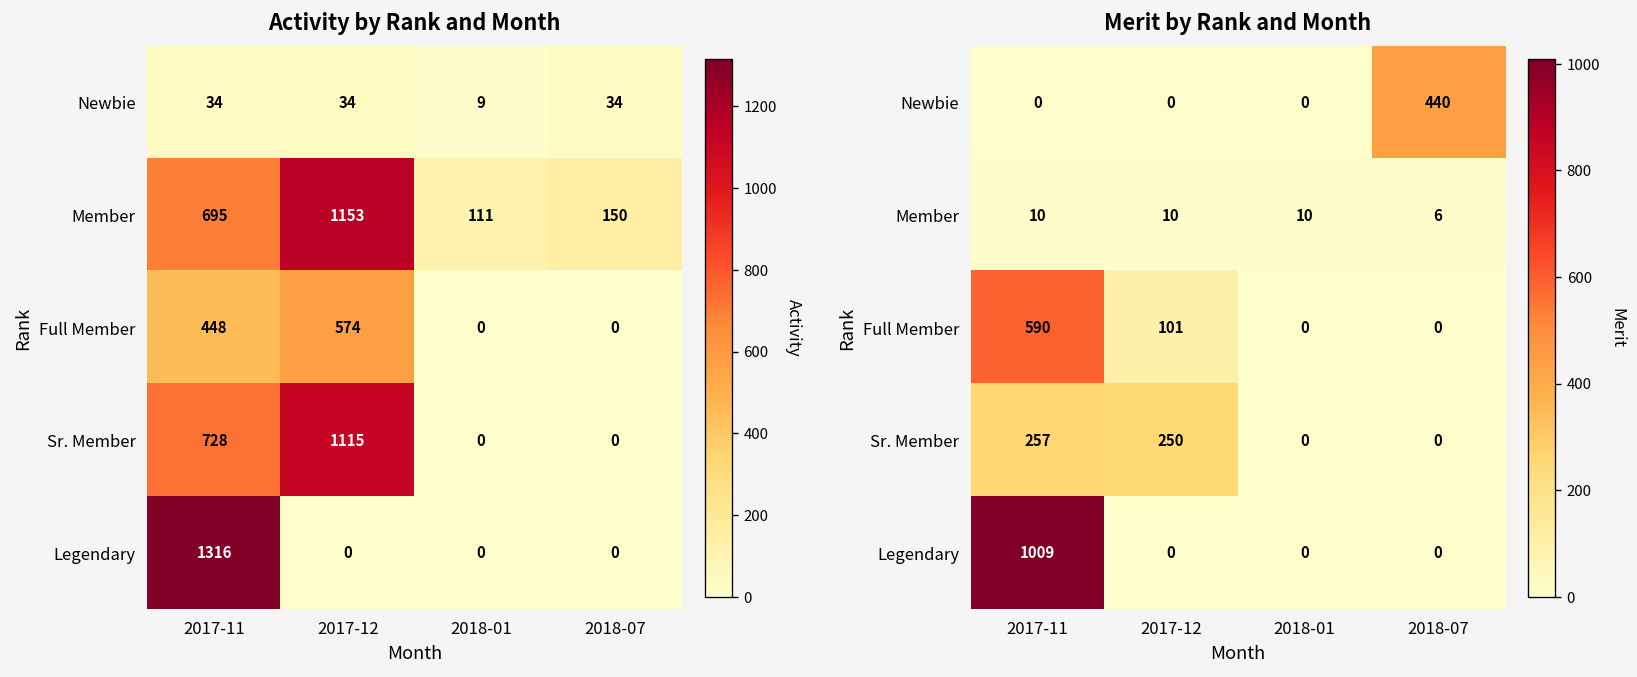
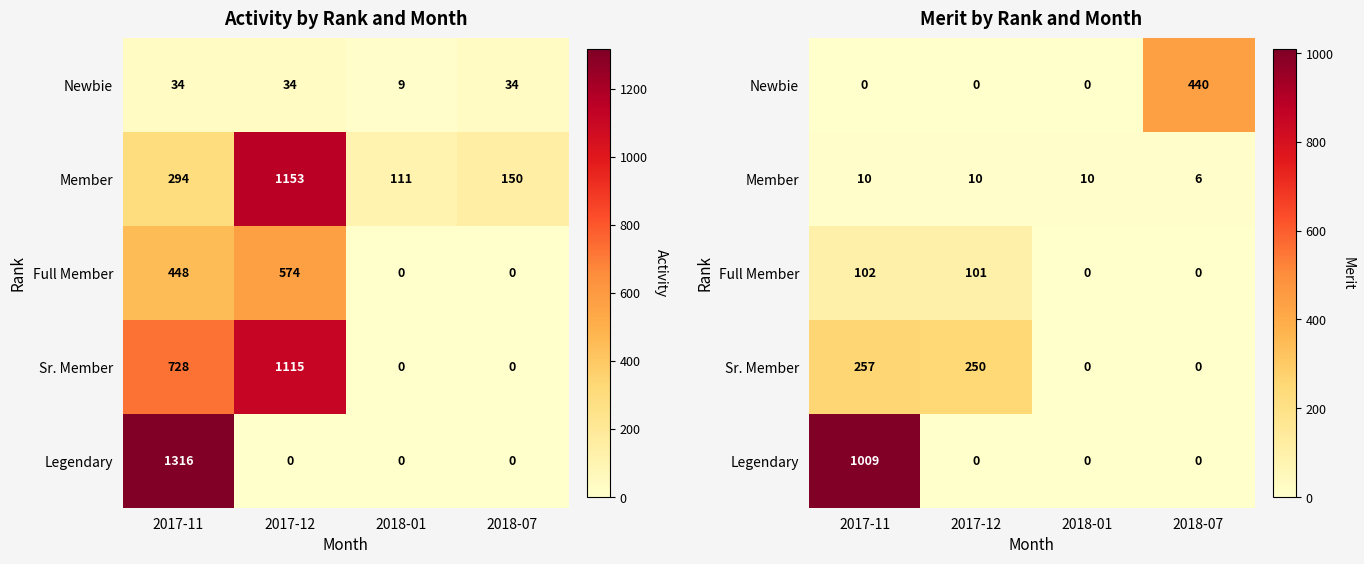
Activity by Rank and Month, Member, 2017-11: 695 -> 294
Merit by Rank and Month, Full Member, 2017-11: 590 -> 102
